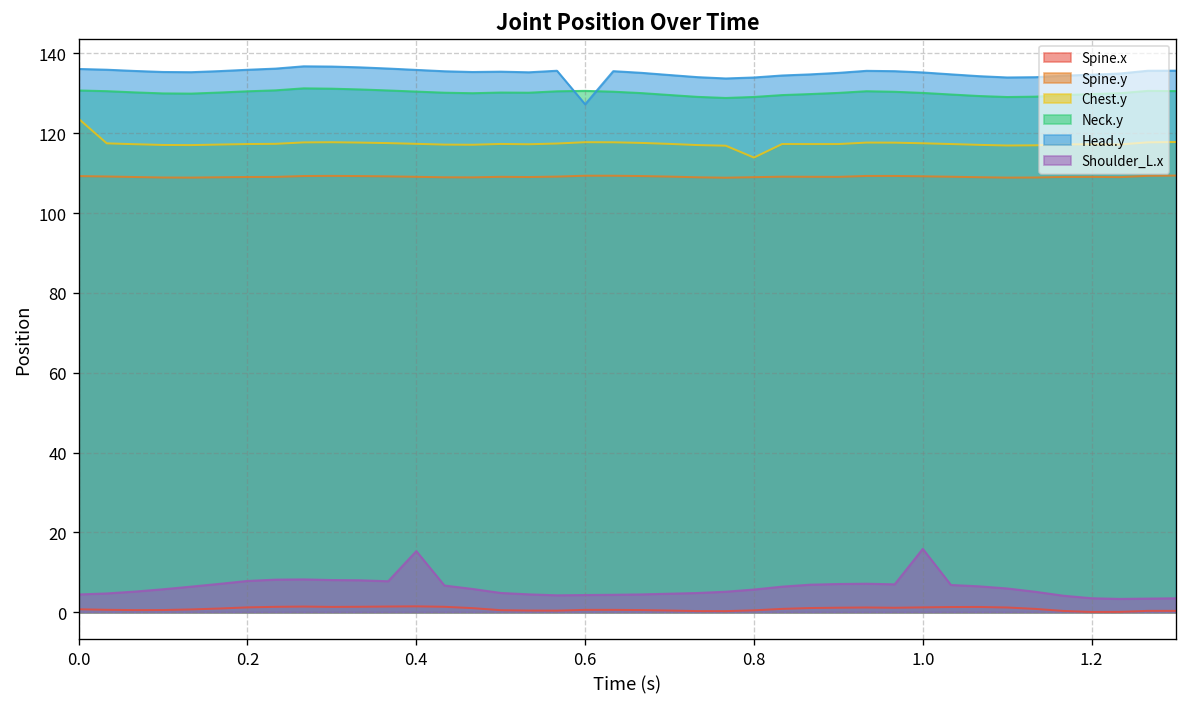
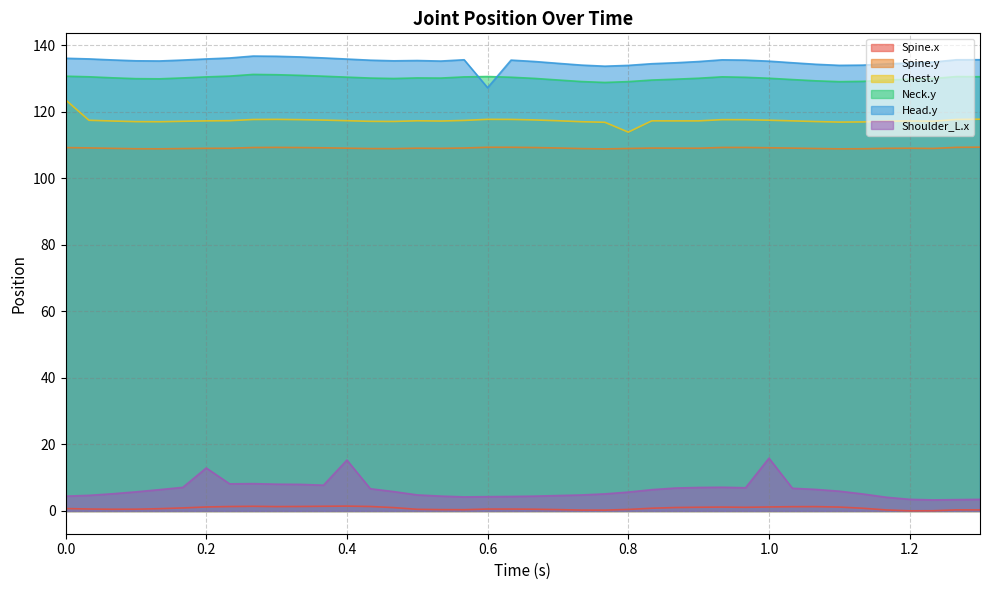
Shoulder_L.x, 0.2: 8 -> 13
